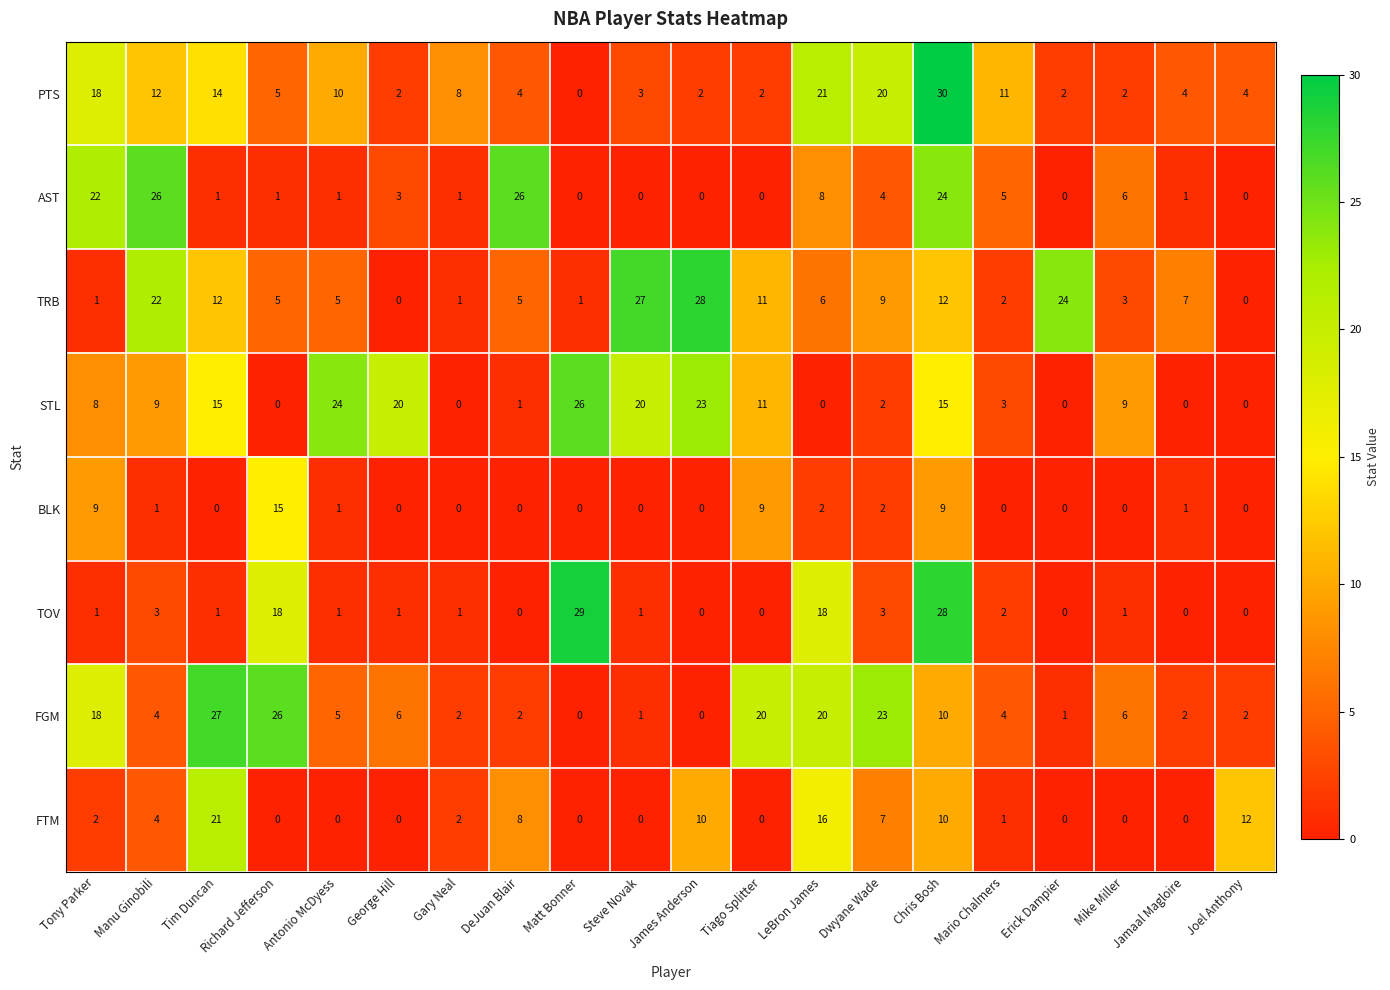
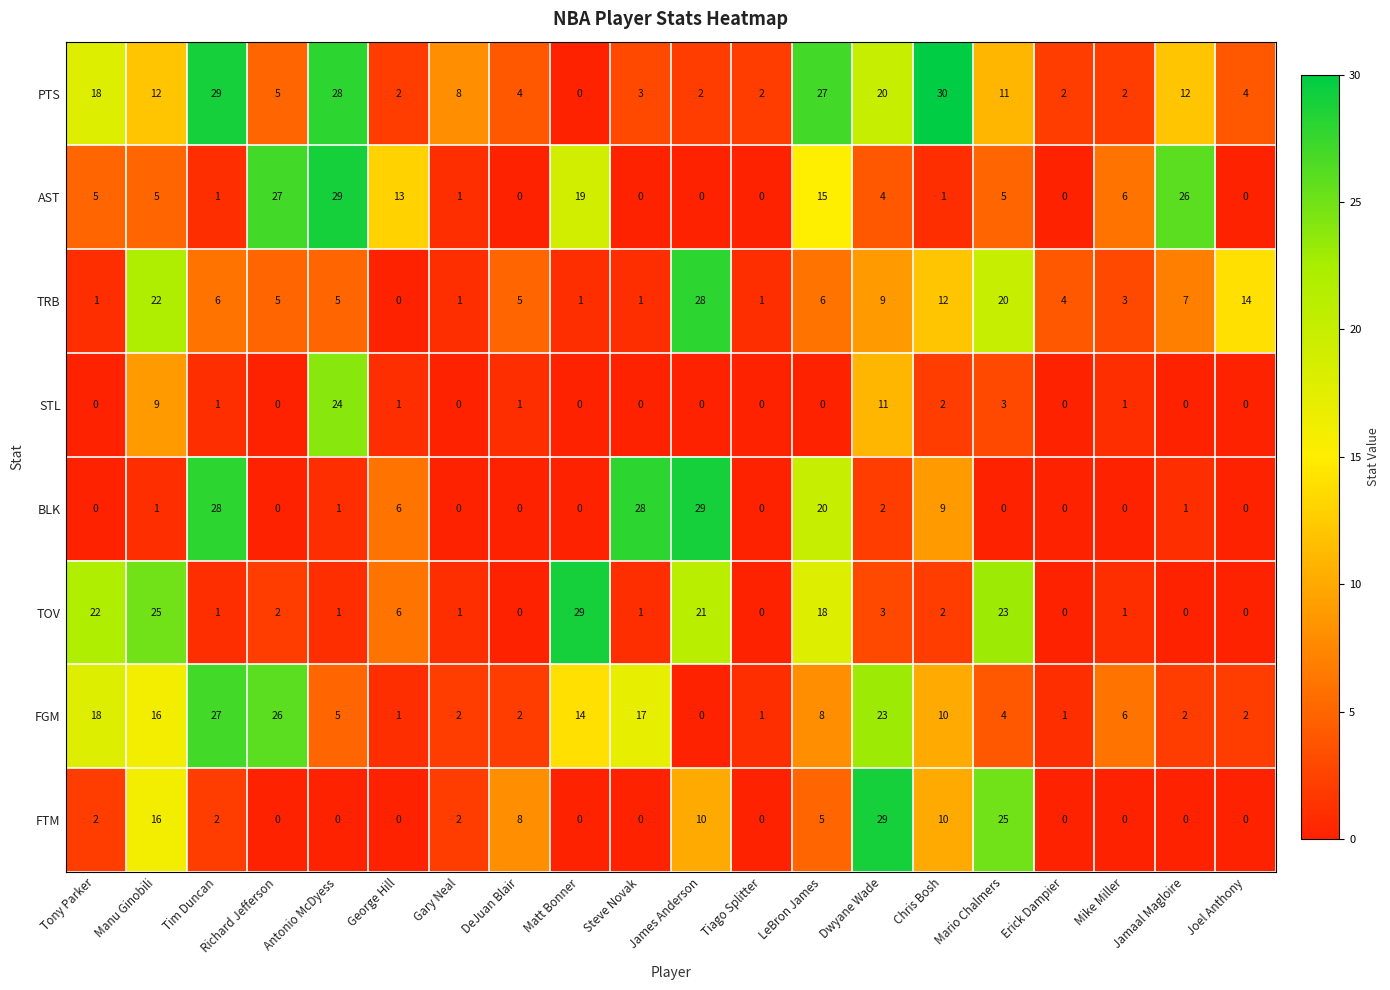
PTS, Tim Duncan: 14 -> 29
PTS, Antonio McDyess: 10 -> 28
PTS, LeBron James: 21 -> 27
PTS, Jamaal Magloire: 4 -> 12
AST, Tony Parker: 22 -> 5
AST, Manu Ginobili: 26 -> 5
AST, Richard Jefferson: 1 -> 27
AST, Antonio McDyess: 1 -> 29
AST, George Hill: 3 -> 13
AST, DeJuan Blair: 26 -> 0
AST, Matt Bonner: 0 -> 19
AST, LeBron James: 8 -> 15
AST, Chris Bosh: 24 -> 1
AST, Jamaal Magloire: 1 -> 26
TRB, Tim Duncan: 12 -> 6
TRB, Steve Novak: 27 -> 1
TRB, Tiago Splitter: 11 -> 1
TRB, Mario Chalmers: 2 -> 20
TRB, Erick Dampier: 24 -> 4
TRB, Joel Anthony: 0 -> 14
STL, Tony Parker: 8 -> 0
STL, Tim Duncan: 15 -> 1
STL, George Hill: 20 -> 1
STL, Matt Bonner: 26 -> 0
STL, Steve Novak: 20 -> 0
STL, James Anderson: 23 -> 0
STL, Tiago Splitter: 11 -> 0
STL, Dwyane Wade: 2 -> 11
STL, Chris Bosh: 15 -> 2
STL, Mike Miller: 9 -> 1
BLK, Tony Parker: 9 -> 0
BLK, Tim Duncan: 0 -> 28
BLK, Richard Jefferson: 15 -> 0
BLK, George Hill: 0 -> 6
BLK, Steve Novak: 0 -> 28
BLK, James Anderson: 0 -> 29
BLK, Tiago Splitter: 9 -> 0
BLK, LeBron James: 2 -> 20
TOV, Tony Parker: 1 -> 22
TOV, Manu Ginobili: 3 -> 25
TOV, Richard Jefferson: 18 -> 2
TOV, George Hill: 1 -> 6
TOV, James Anderson: 0 -> 21
TOV, Chris Bosh: 28 -> 2
TOV, Mario Chalmers: 2 -> 23
FGM, Manu Ginobili: 4 -> 16
FGM, George Hill: 6 -> 1
FGM, Matt Bonner: 0 -> 14
FGM, Steve Novak: 1 -> 17
FGM, Tiago Splitter: 20 -> 1
FGM, LeBron James: 20 -> 8
FTM, Manu Ginobili: 4 -> 16
FTM, Tim Duncan: 21 -> 2
FTM, LeBron James: 16 -> 5
FTM, Dwyane Wade: 7 -> 29
FTM, Mario Chalmers: 1 -> 25
FTM, Joel Anthony: 12 -> 0
